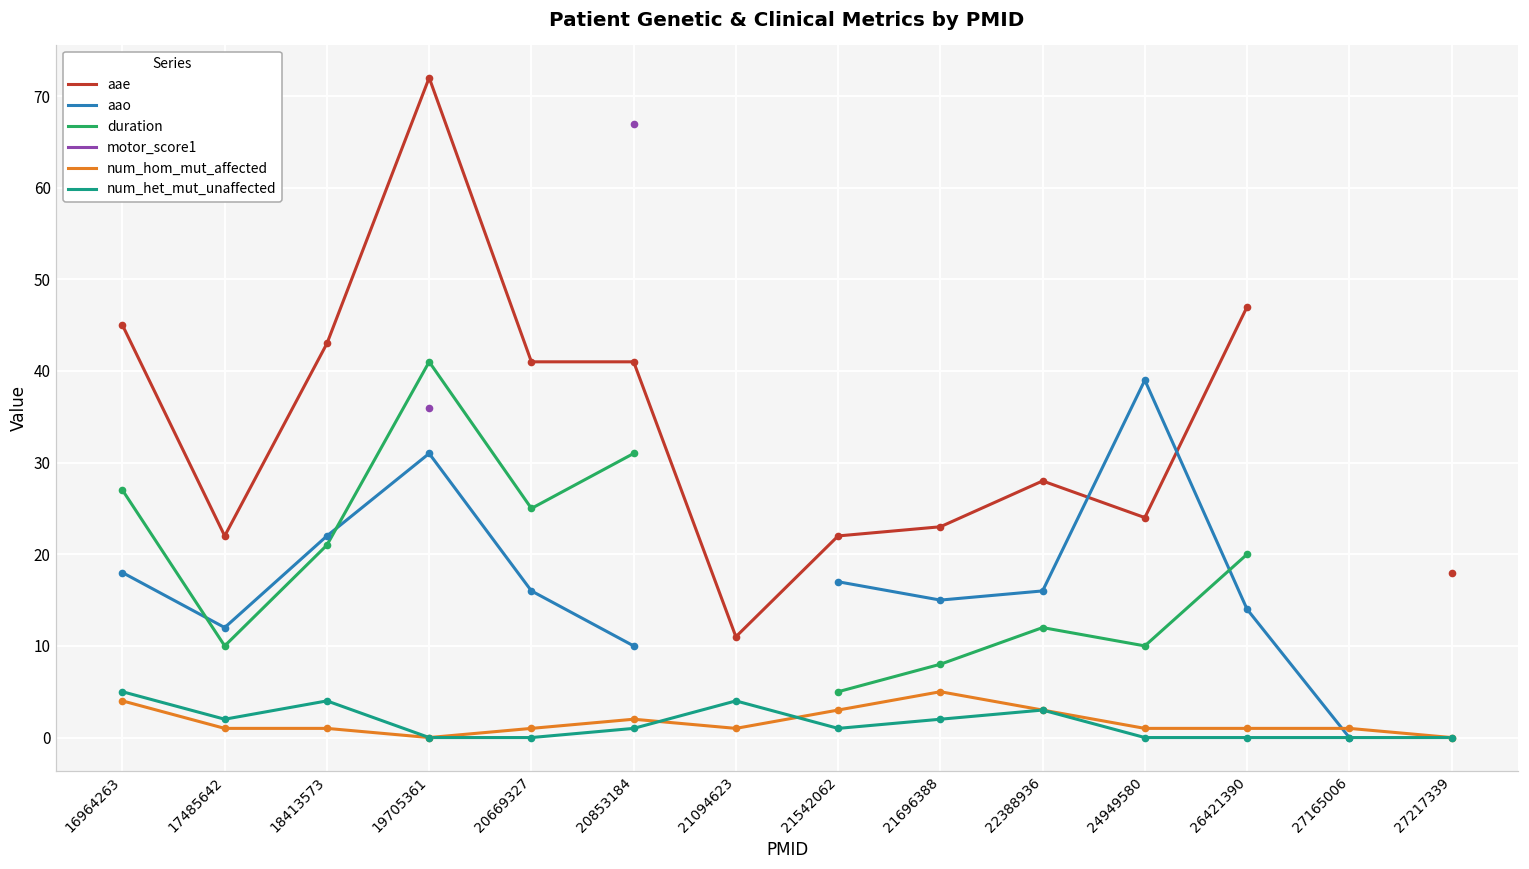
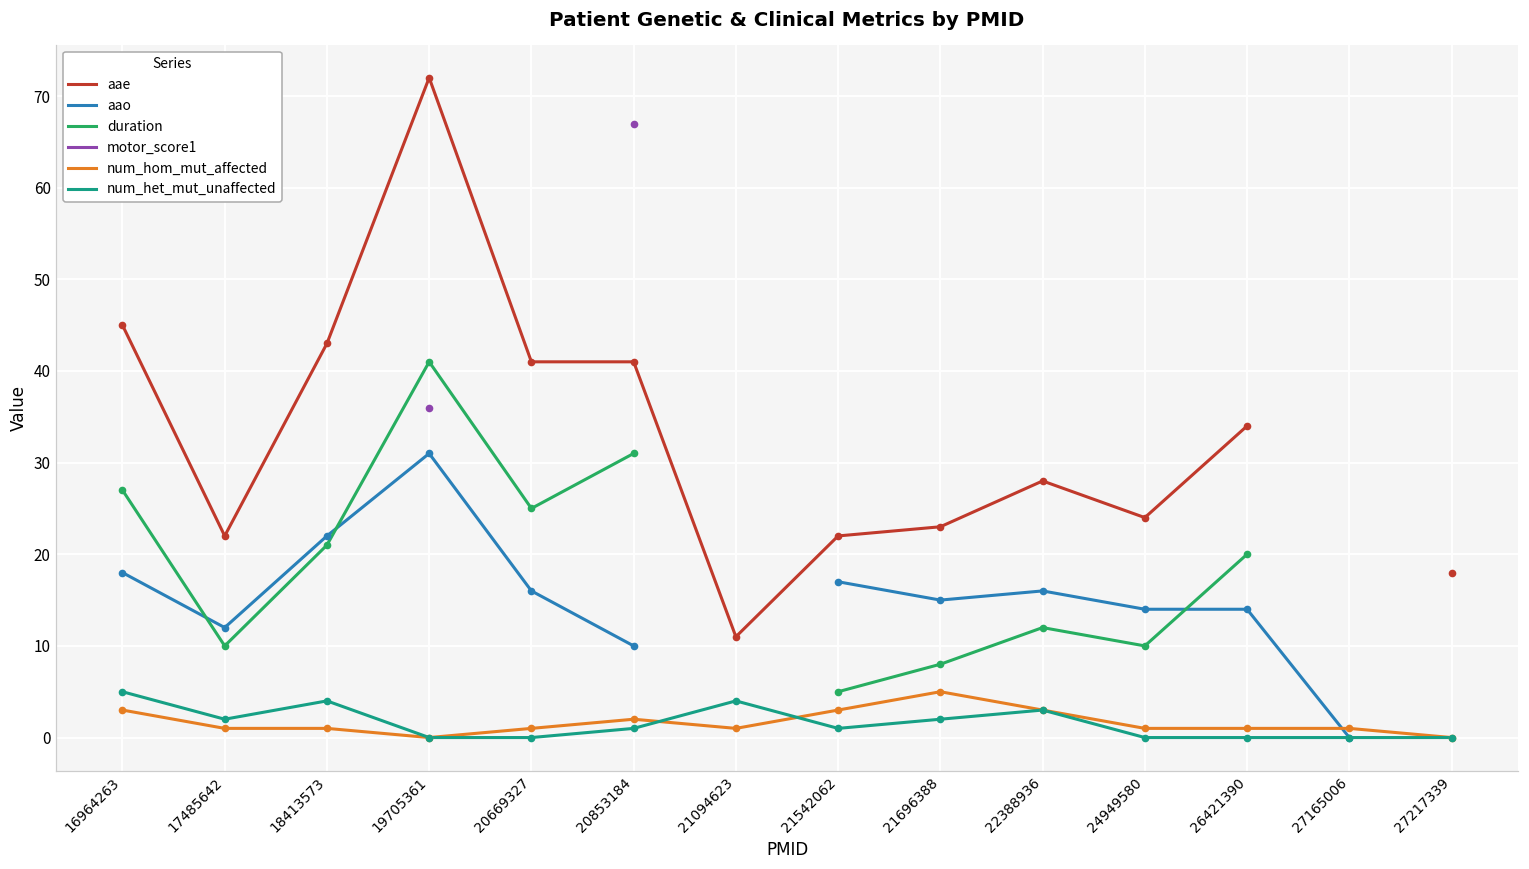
num_hom_mut_affected, 16964263: 4 -> 3
aao, 24949580: 39 -> 14
aae, 26421390: 47 -> 34
